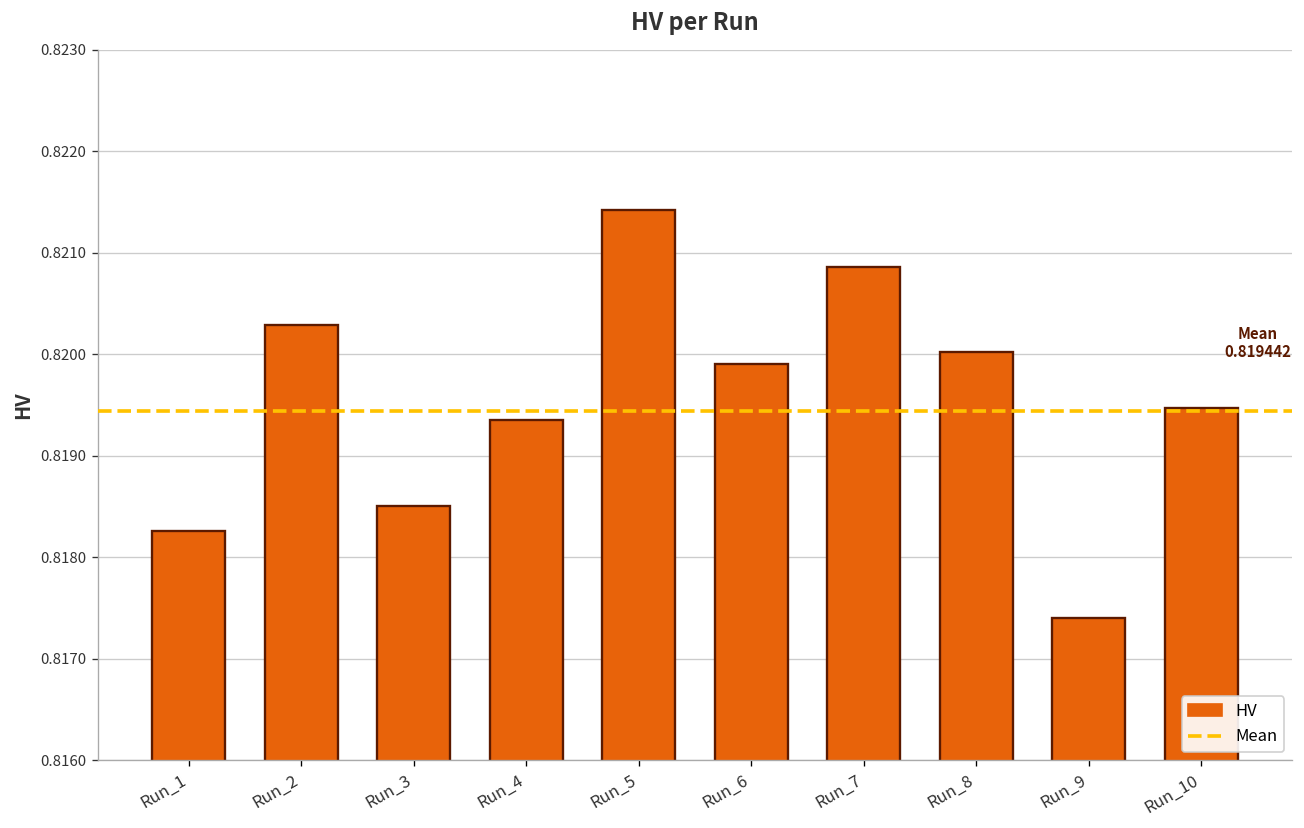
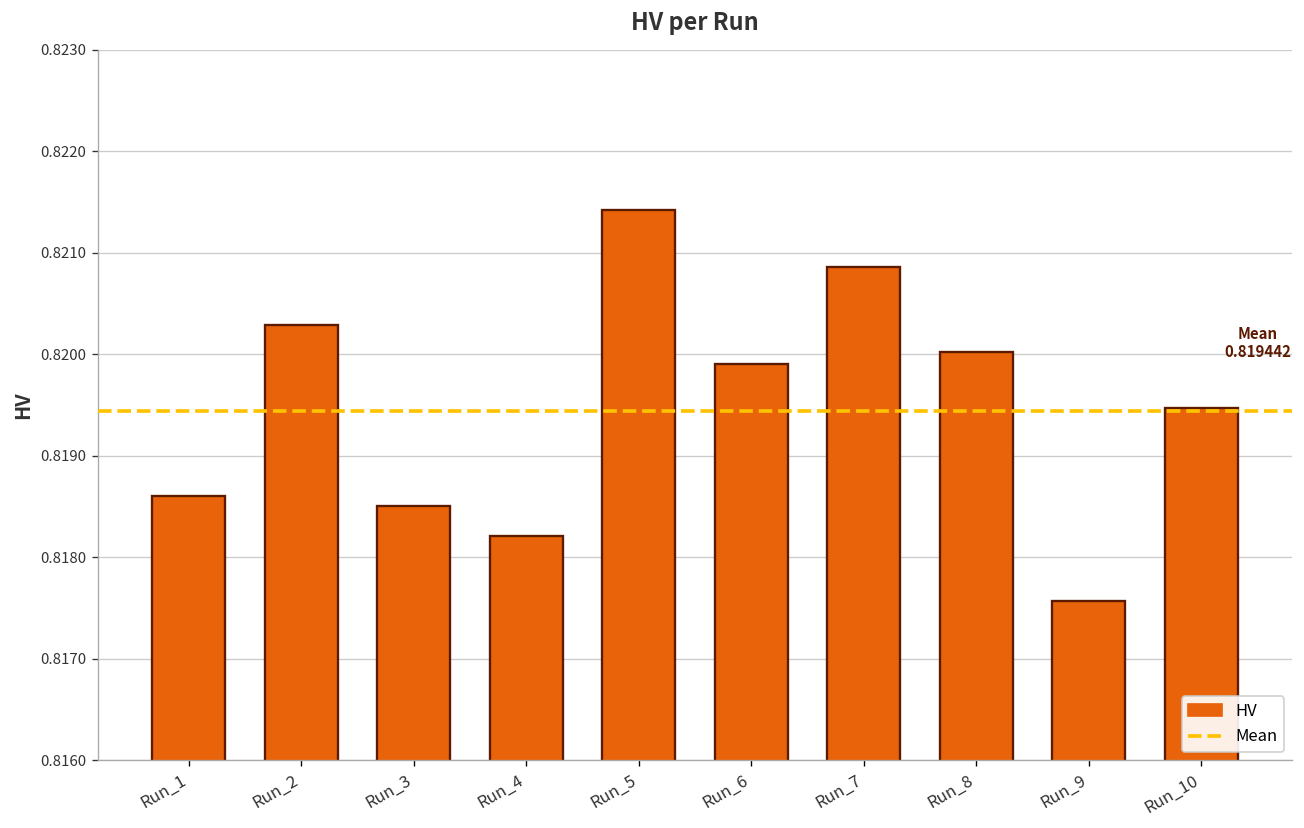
Run_1: 0.8183 -> 0.8186
Run_4: 0.8194 -> 0.8182
Run_9: 0.8174 -> 0.8176
